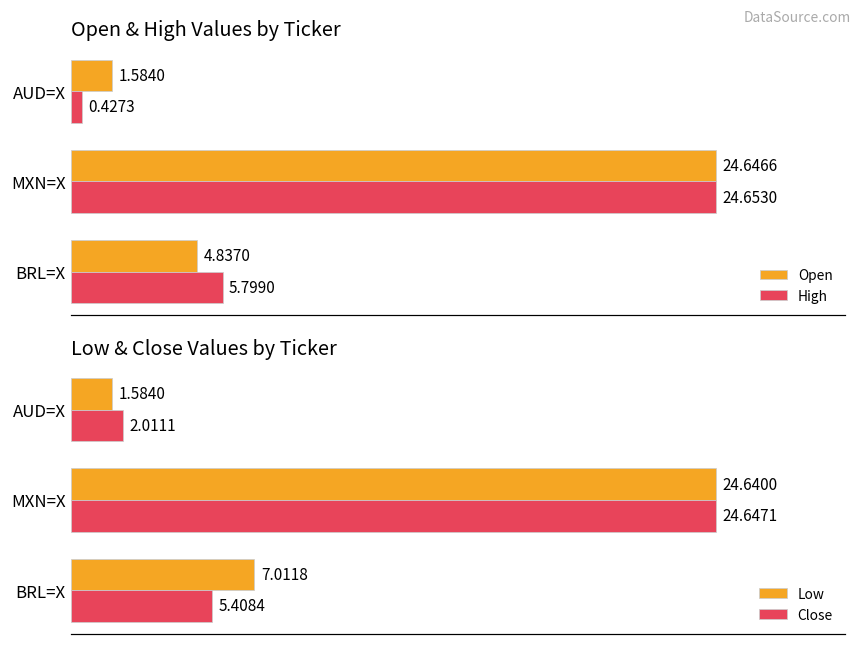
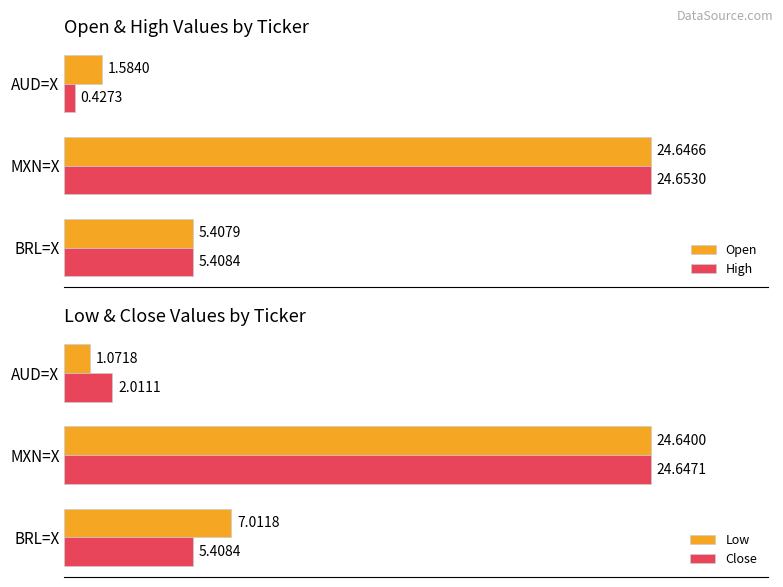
Open & High Values by Ticker, Open, BRL=X: 4.8370 -> 5.4079
Open & High Values by Ticker, High, BRL=X: 5.7990 -> 5.4084
Low & Close Values by Ticker, Low, AUD=X: 1.5840 -> 1.0718
